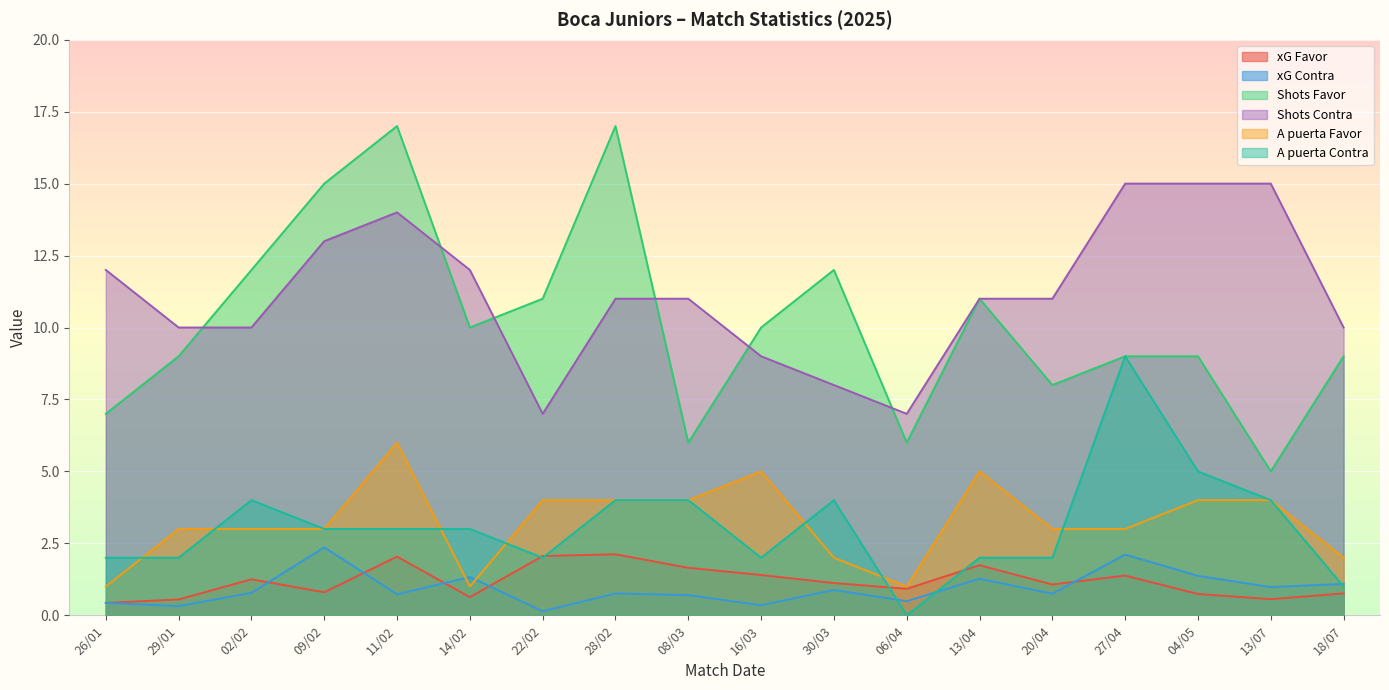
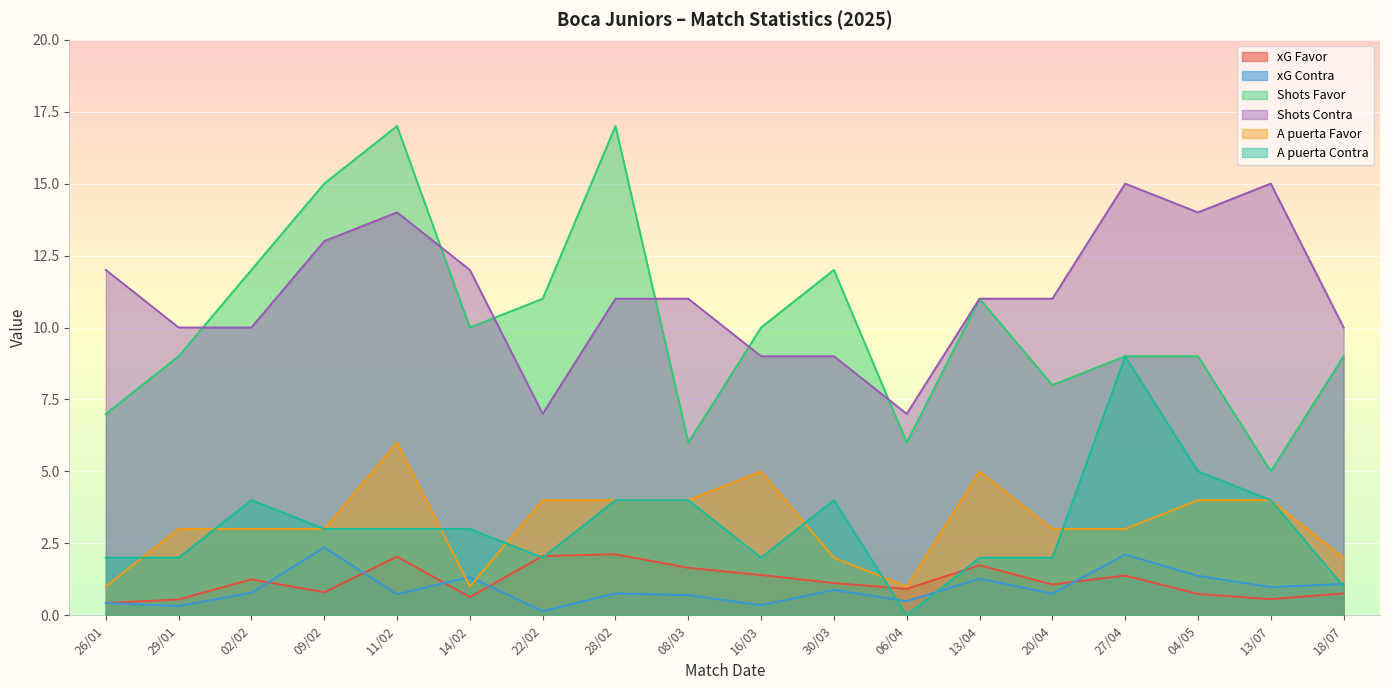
Shots Contra, 30/03: 8 -> 9
Shots Contra, 04/05: 15 -> 14
